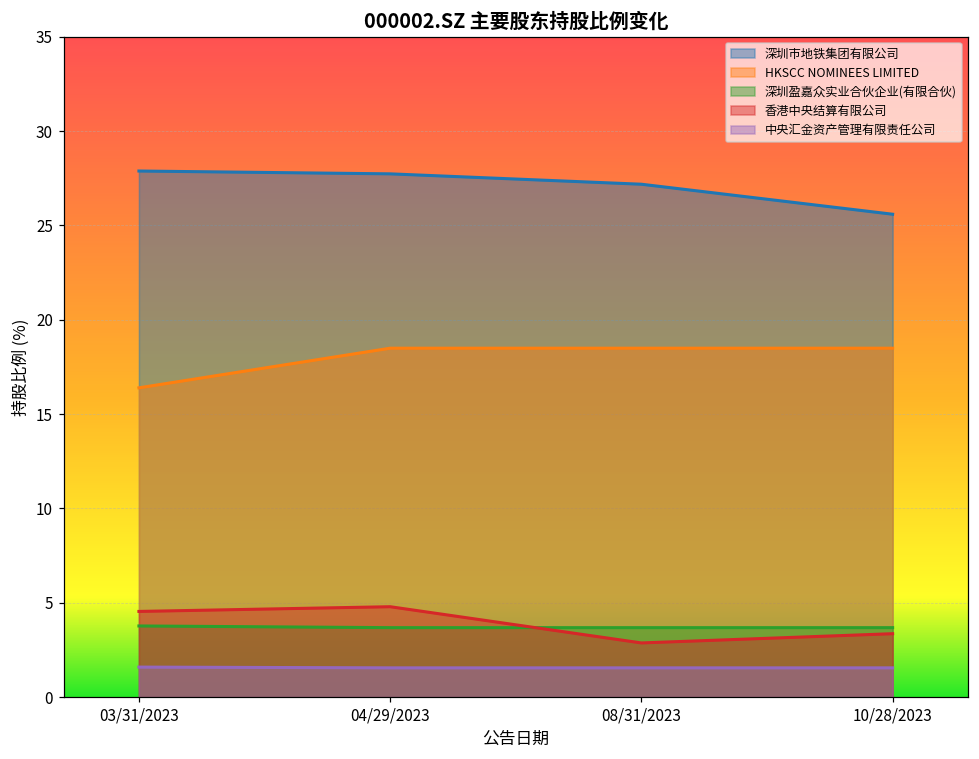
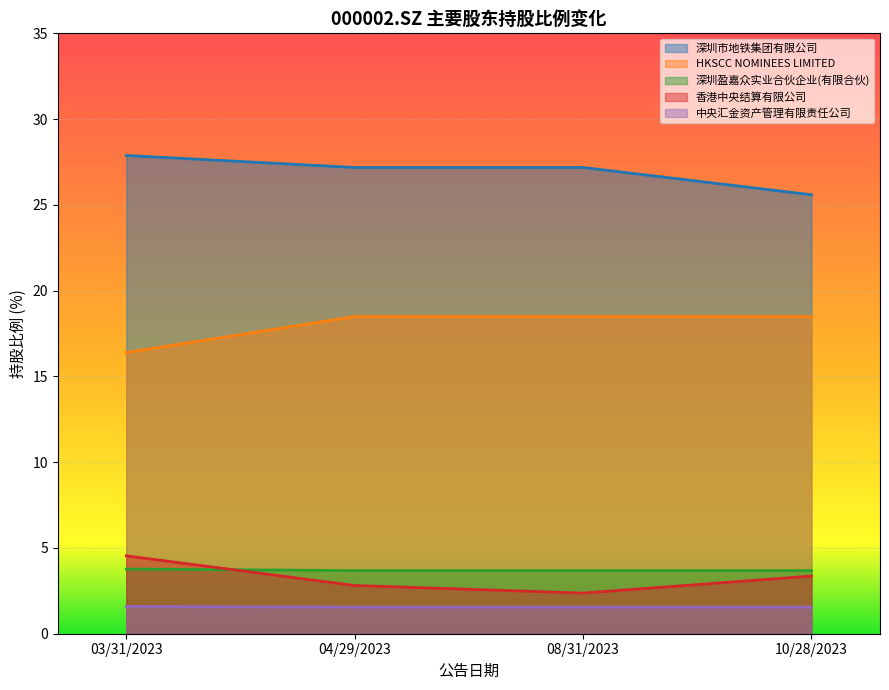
深圳市地铁集团有限公司, 04/29/2023: 27.7 -> 27.2
香港中央结算有限公司, 04/29/2023: 4.8 -> 2.8
香港中央结算有限公司, 08/31/2023: 2.9 -> 2.4
